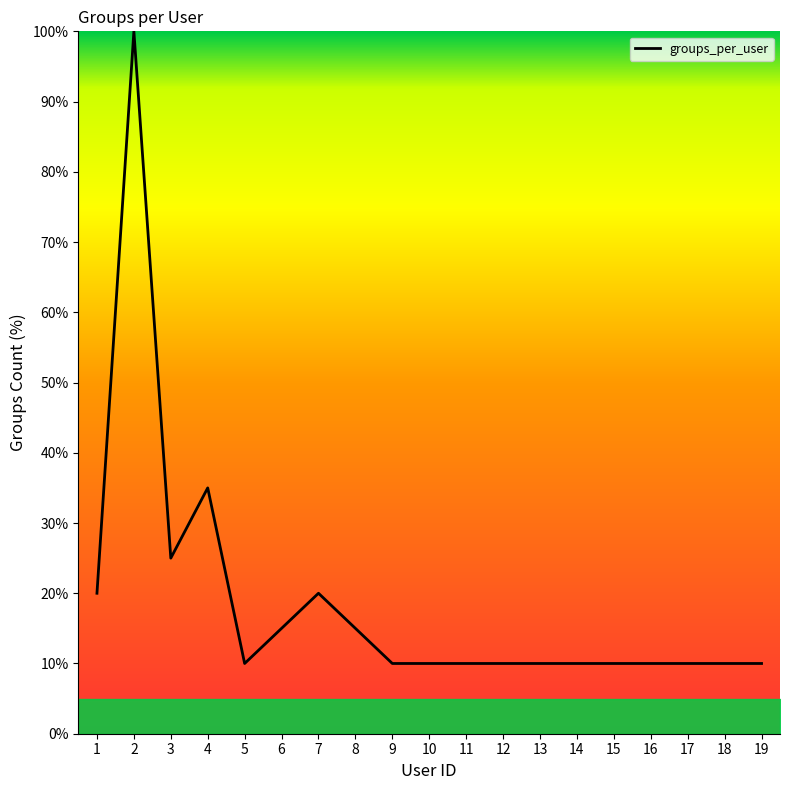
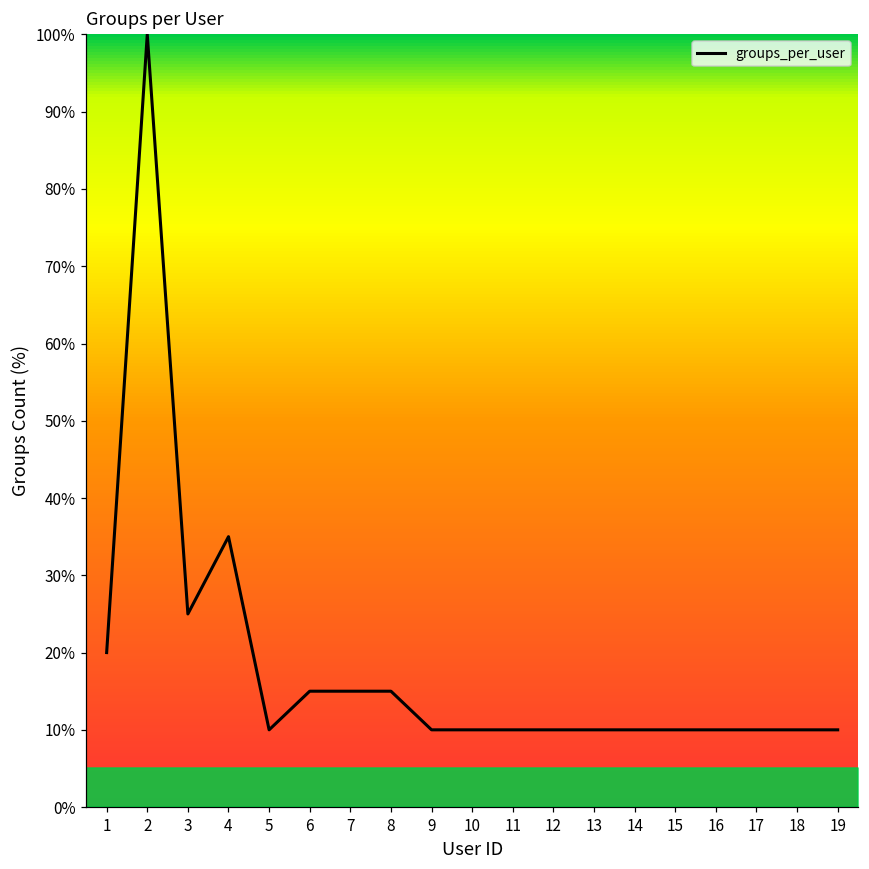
groups_per_user, 7: 20% -> 15%
